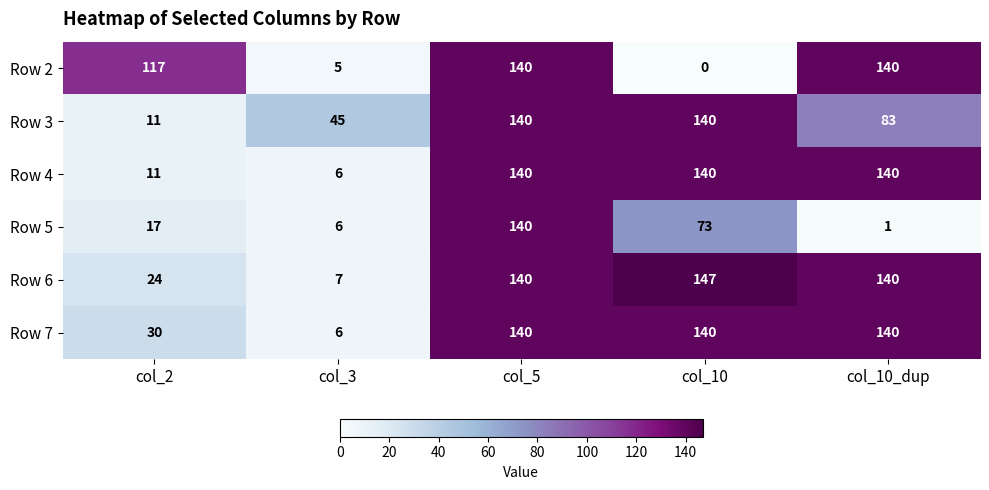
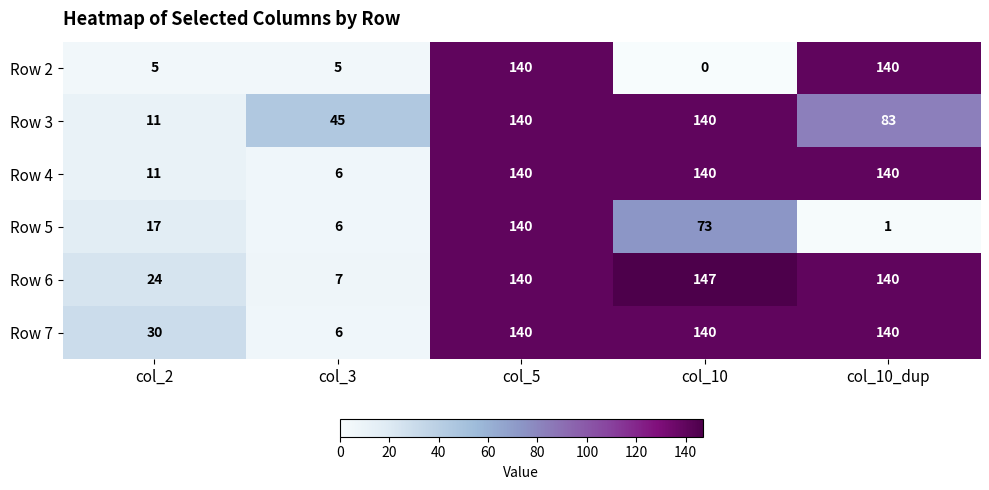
Row 2, col_2: 117 -> 5
